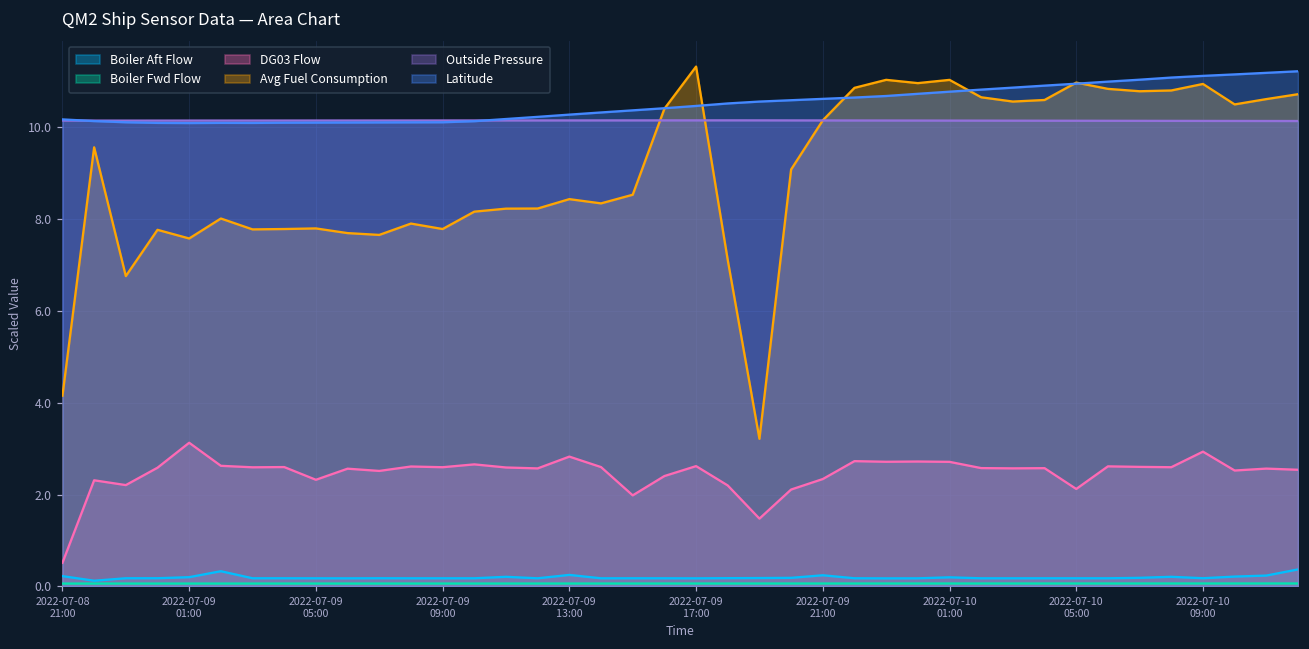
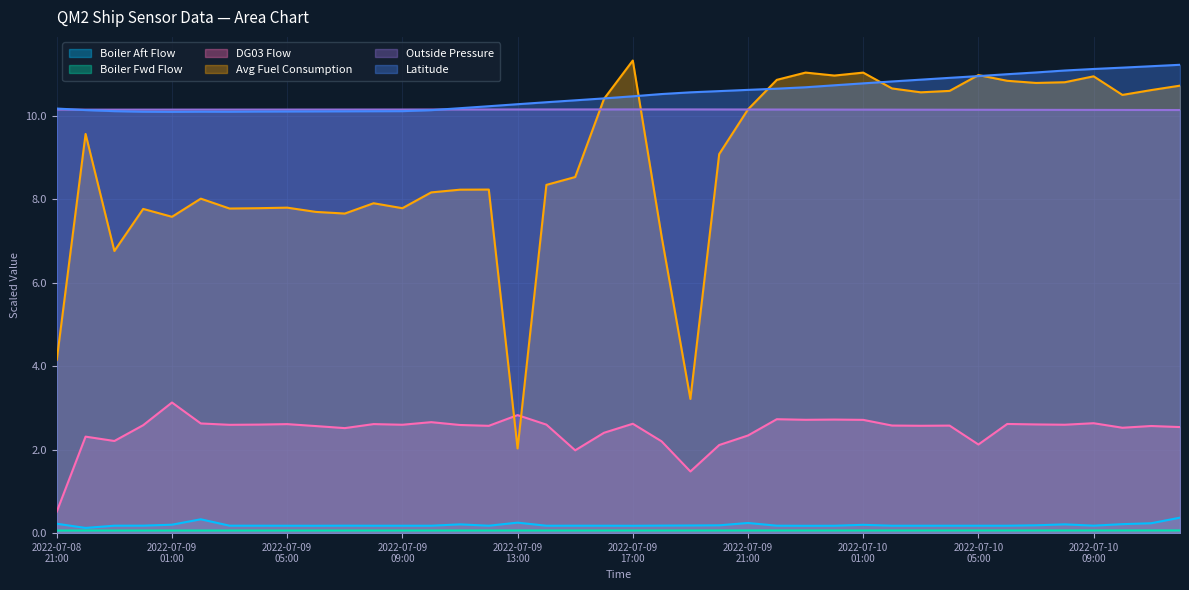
DG03 Flow, 2022-07-09 05:00: 2.3 -> 2.6
Avg Fuel Consumption, 2022-07-09 13:00: 8.4 -> 2.0
DG03 Flow, 2022-07-10 09:00: 2.9 -> 2.6
